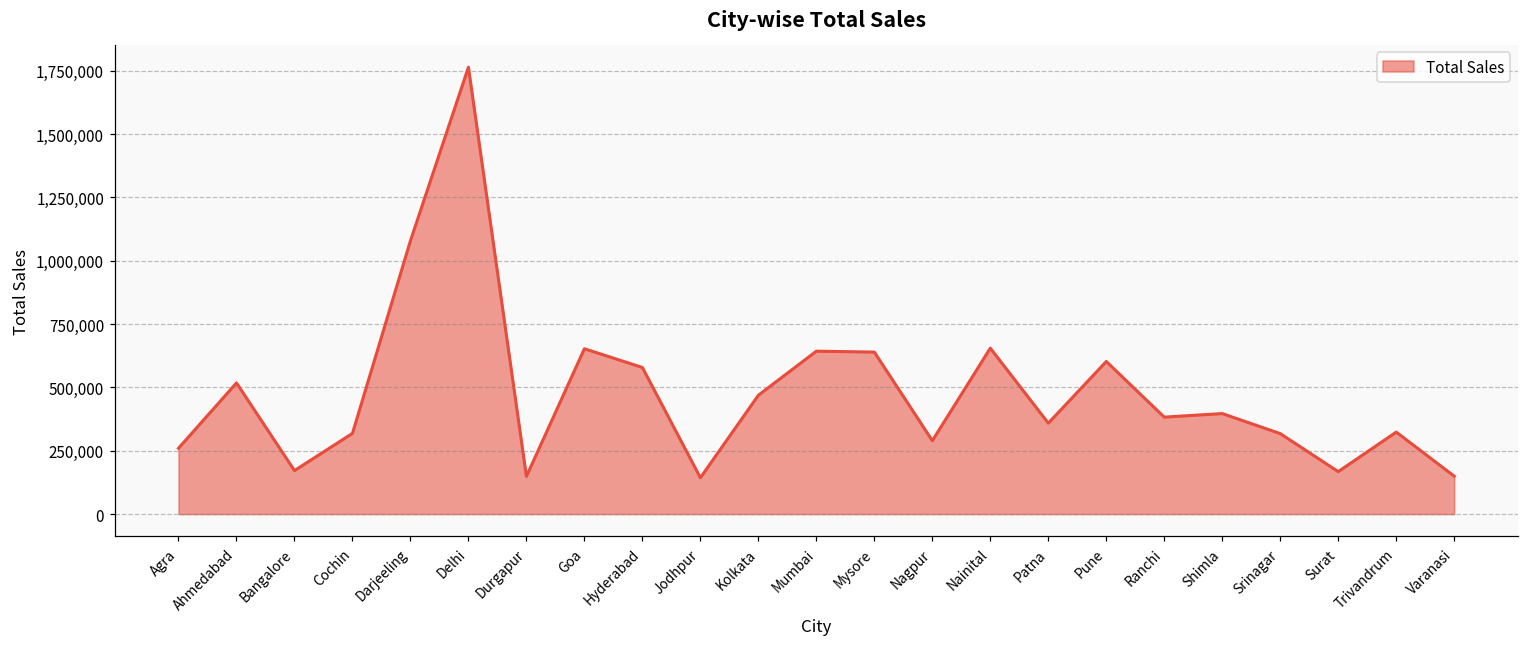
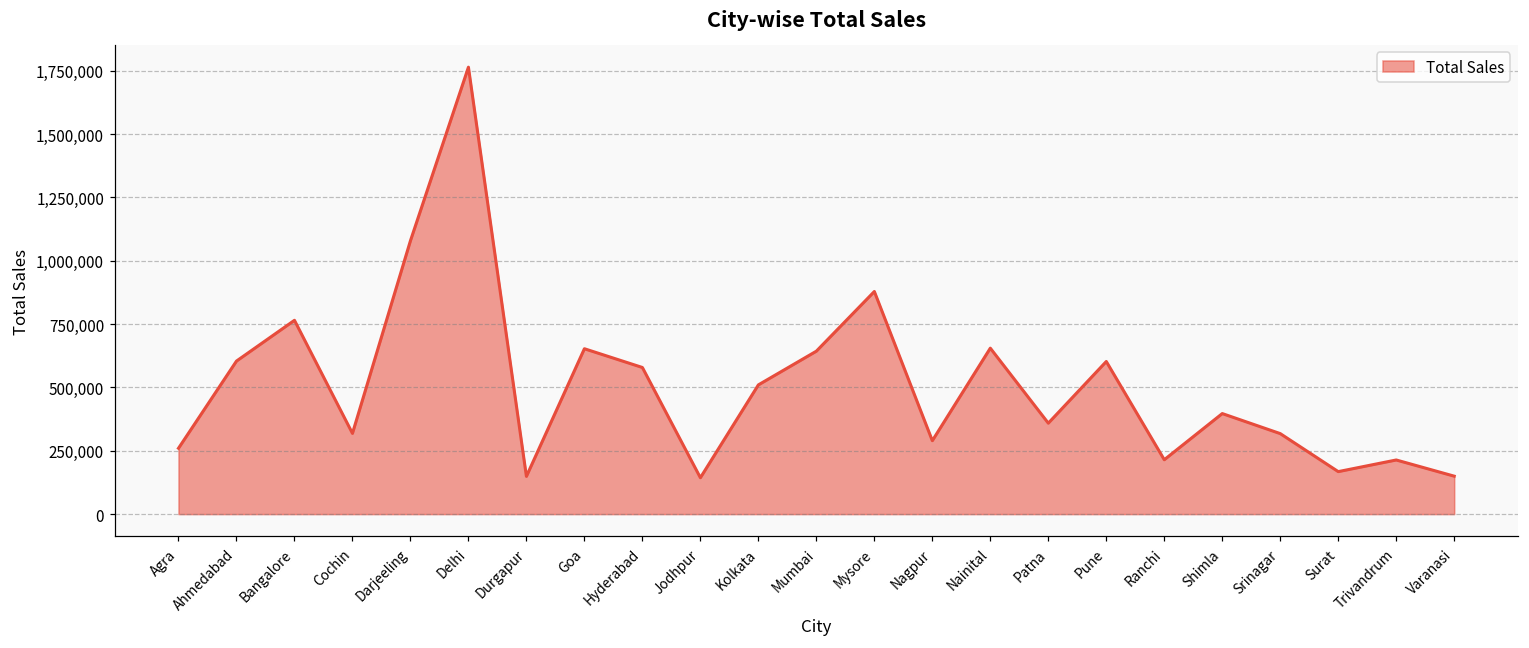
Ahmedabad: 520,000 -> 600,000
Bangalore: 170,000 -> 770,000
Kolkata: 470,000 -> 510,000
Mysore: 640,000 -> 880,000
Ranchi: 380,000 -> 210,000
Trivandrum: 320,000 -> 210,000
